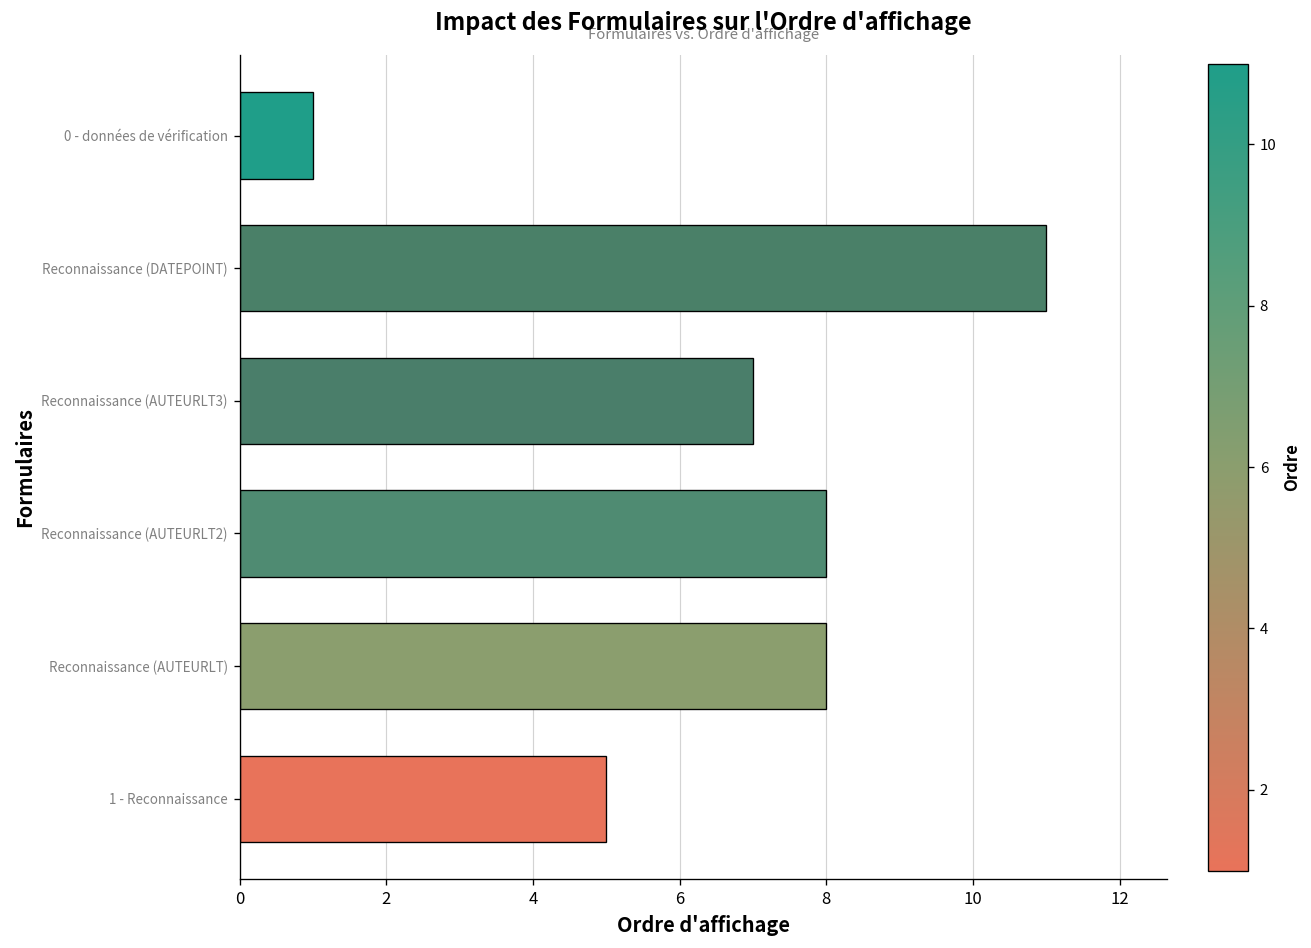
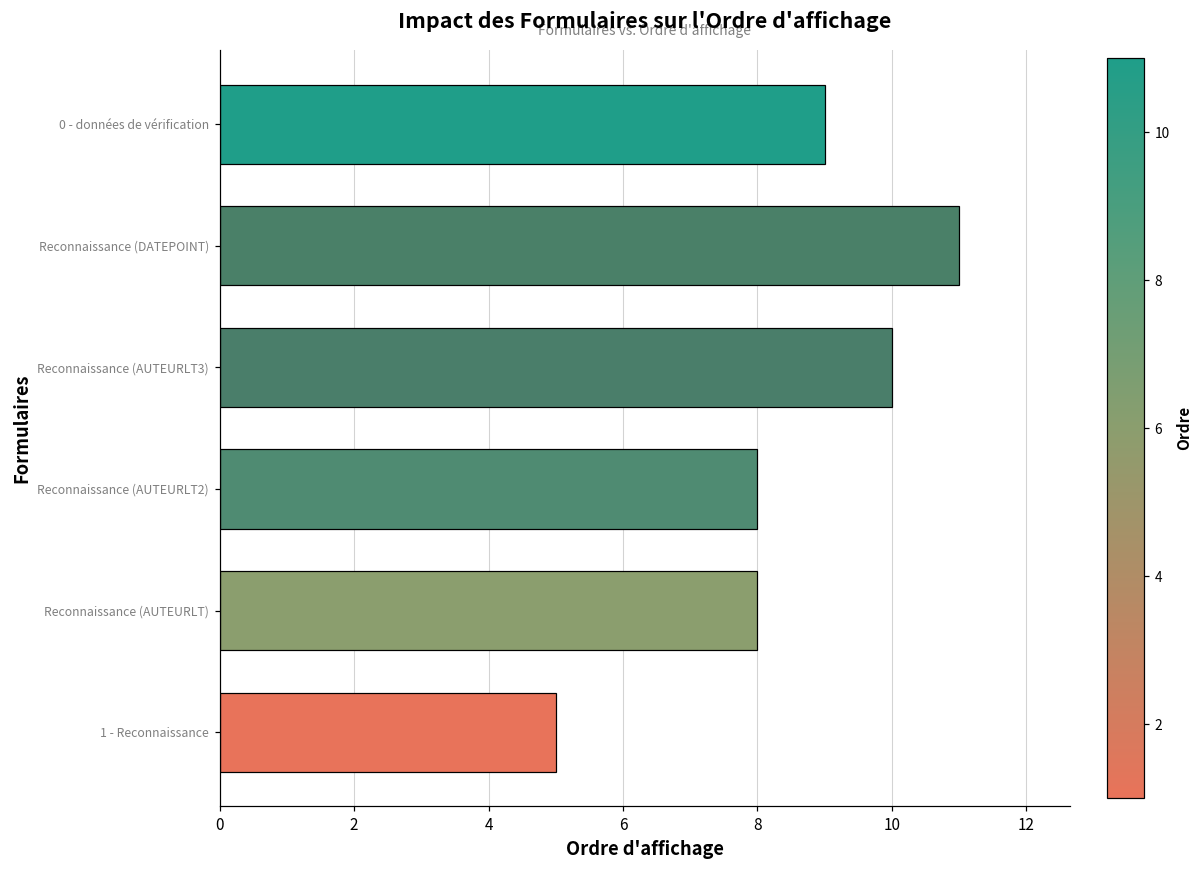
0 - données de vérification: 1 -> 9
Reconnaissance (AUTEURLT3): 7 -> 10
